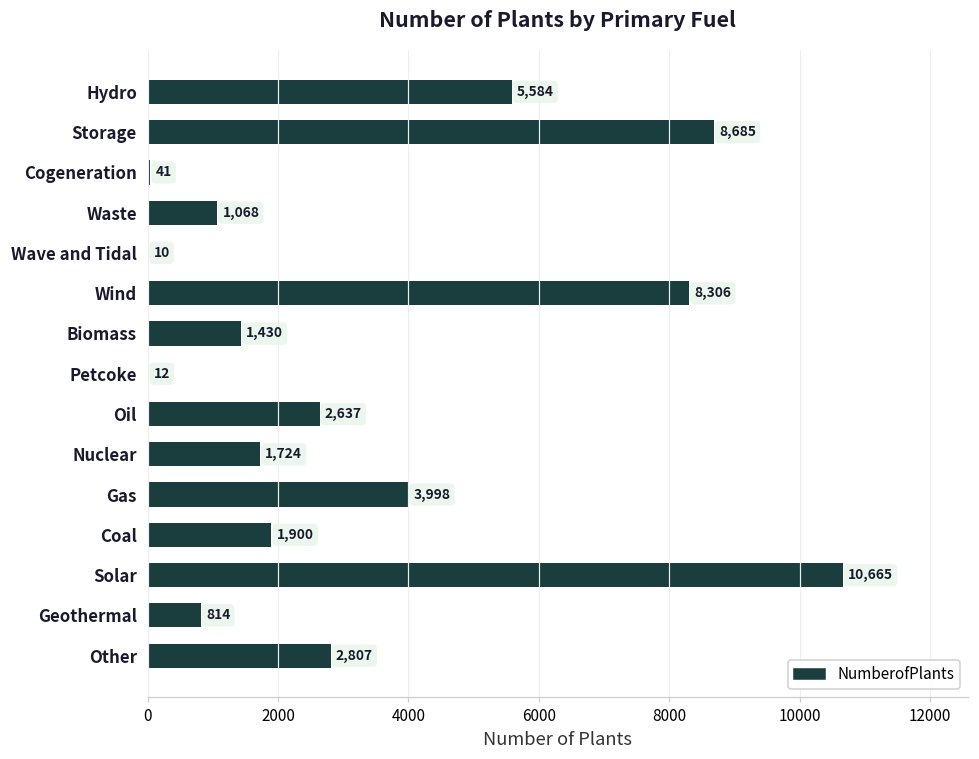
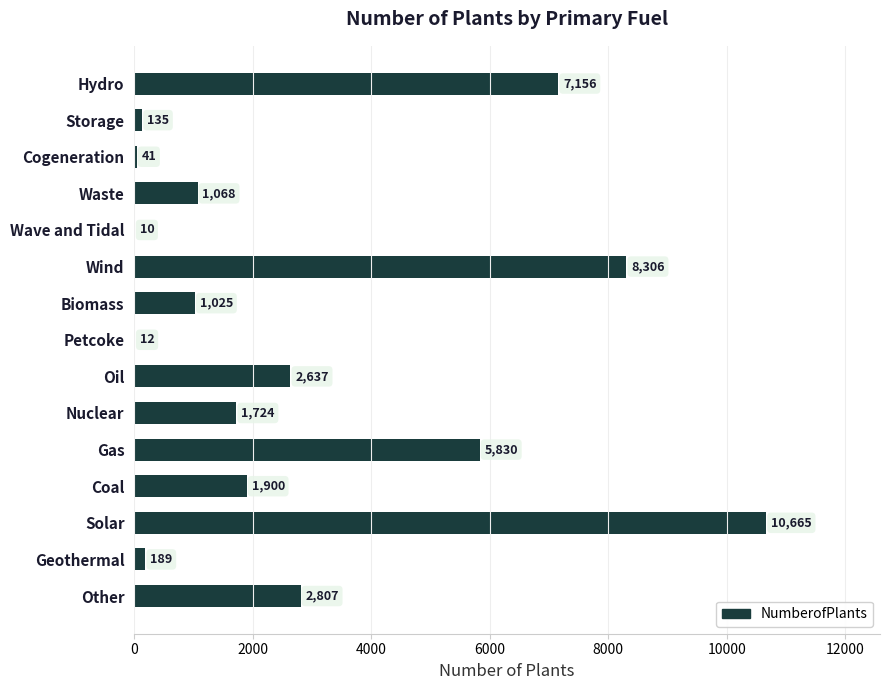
Hydro: 5,584 -> 7,156
Storage: 8,685 -> 135
Biomass: 1,430 -> 1,025
Gas: 3,998 -> 5,830
Geothermal: 814 -> 189
